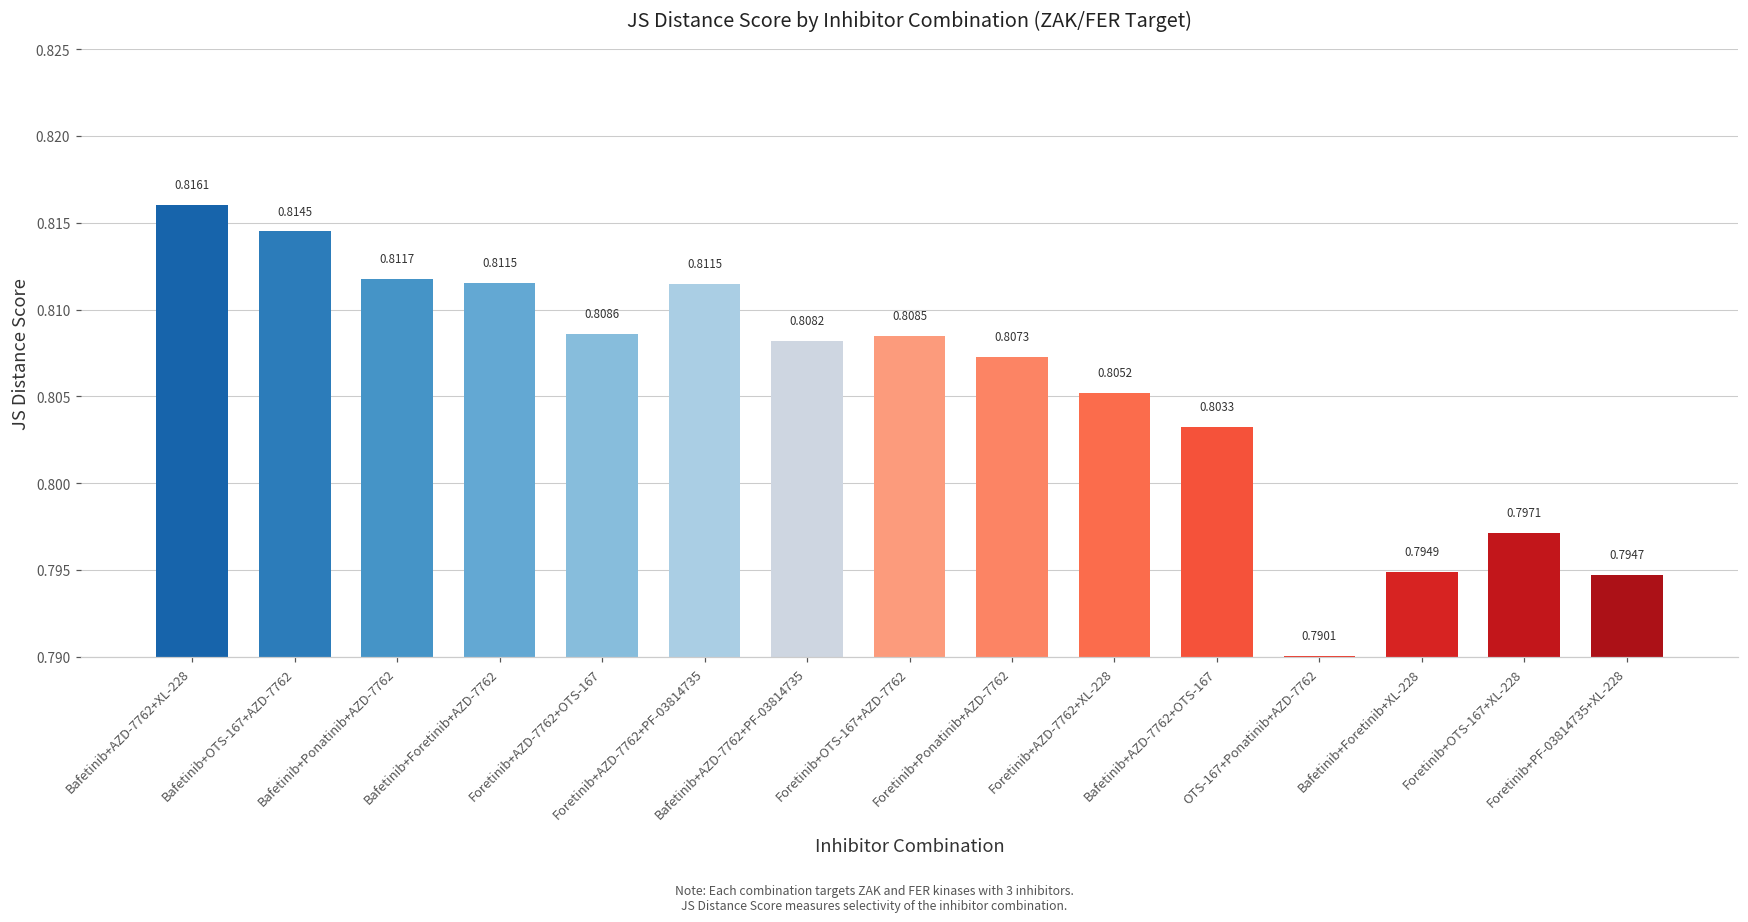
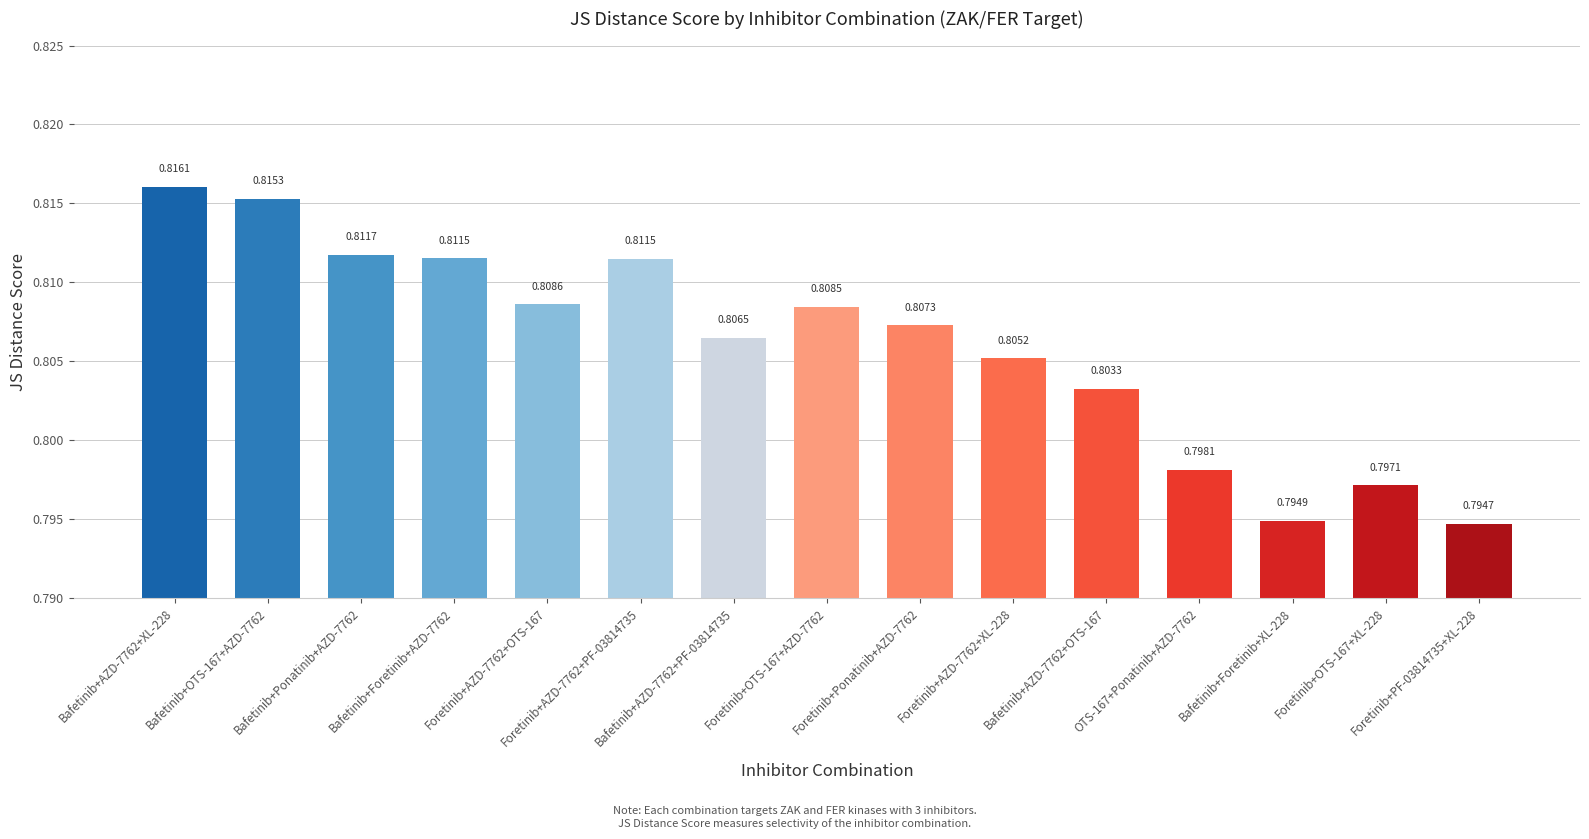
Bafetinib+OTS-167+AZD-7762: 0.8145 -> 0.8153
Bafetinib+AZD-7762+PF-03814735: 0.8082 -> 0.8065
OTS-167+Ponatinib+AZD-7762: 0.7901 -> 0.7981
